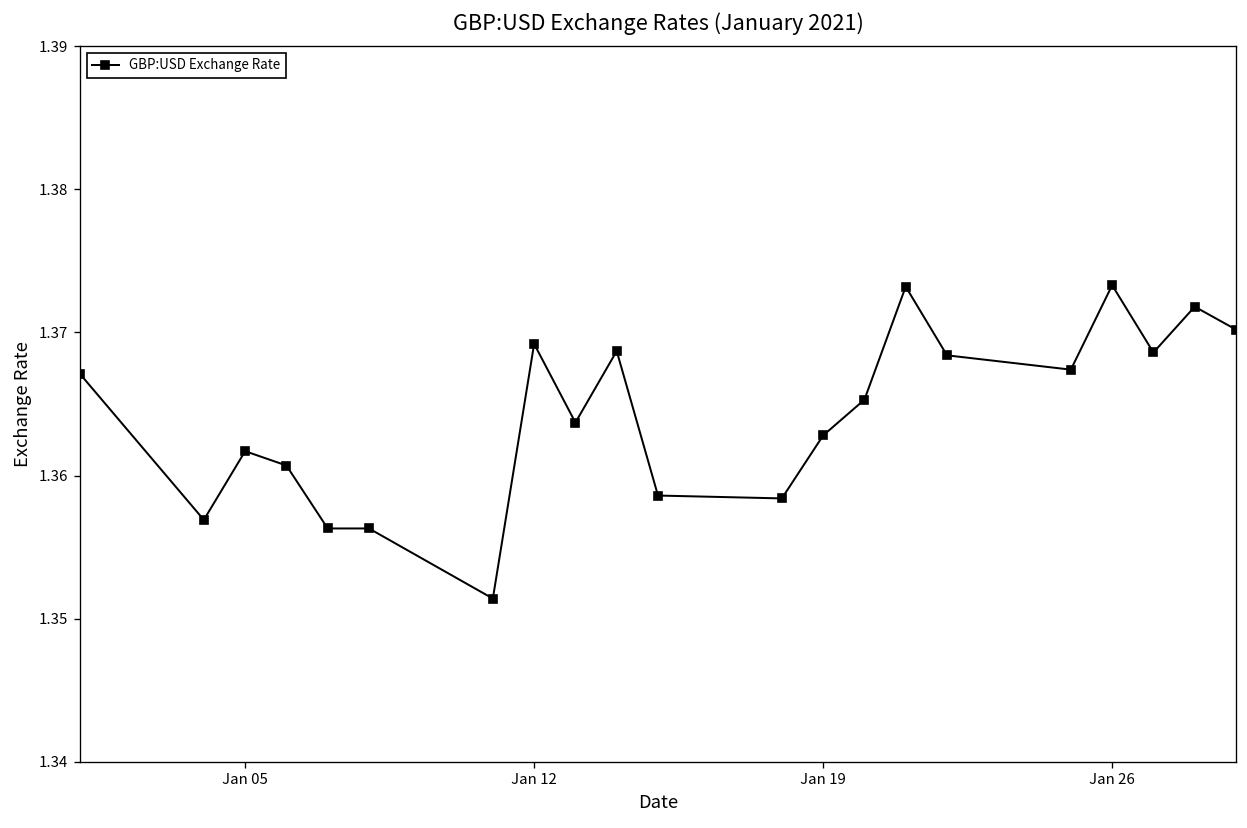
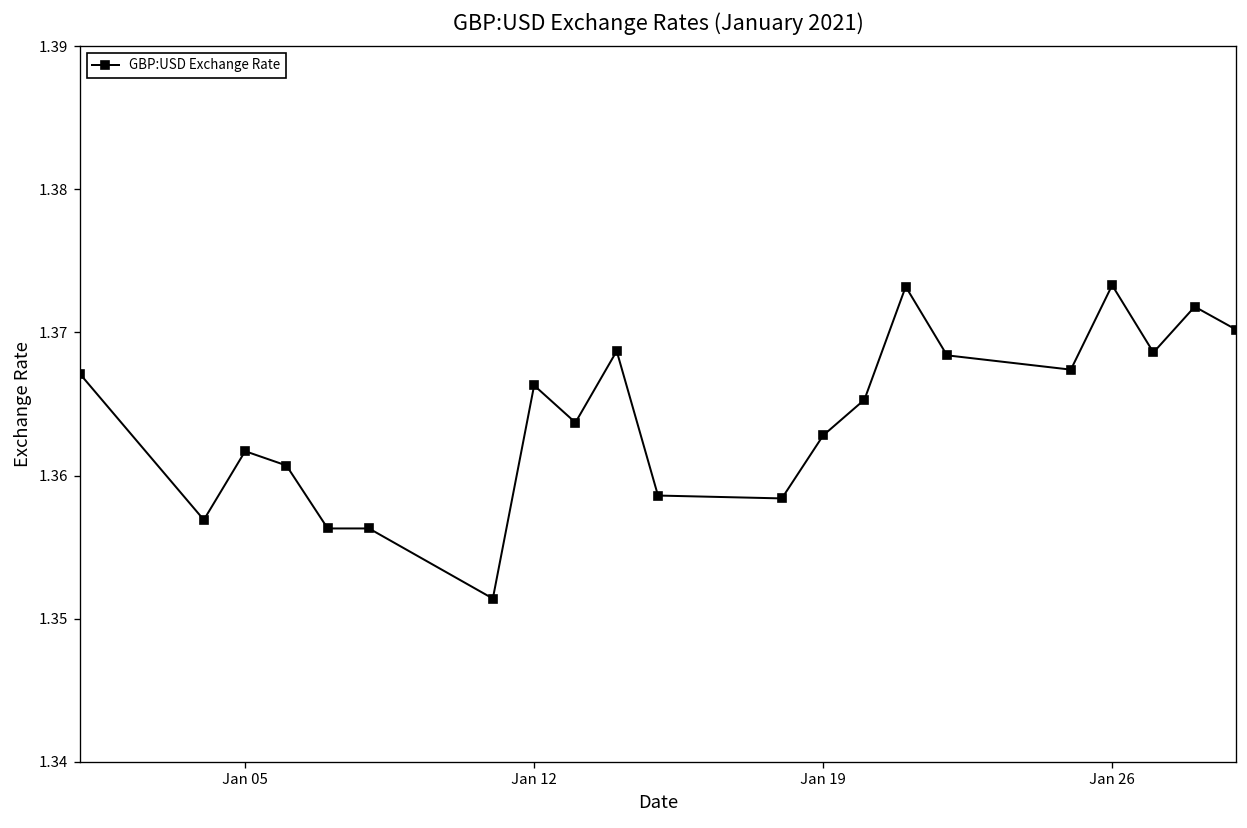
Jan 12: 1.3692 -> 1.3663
